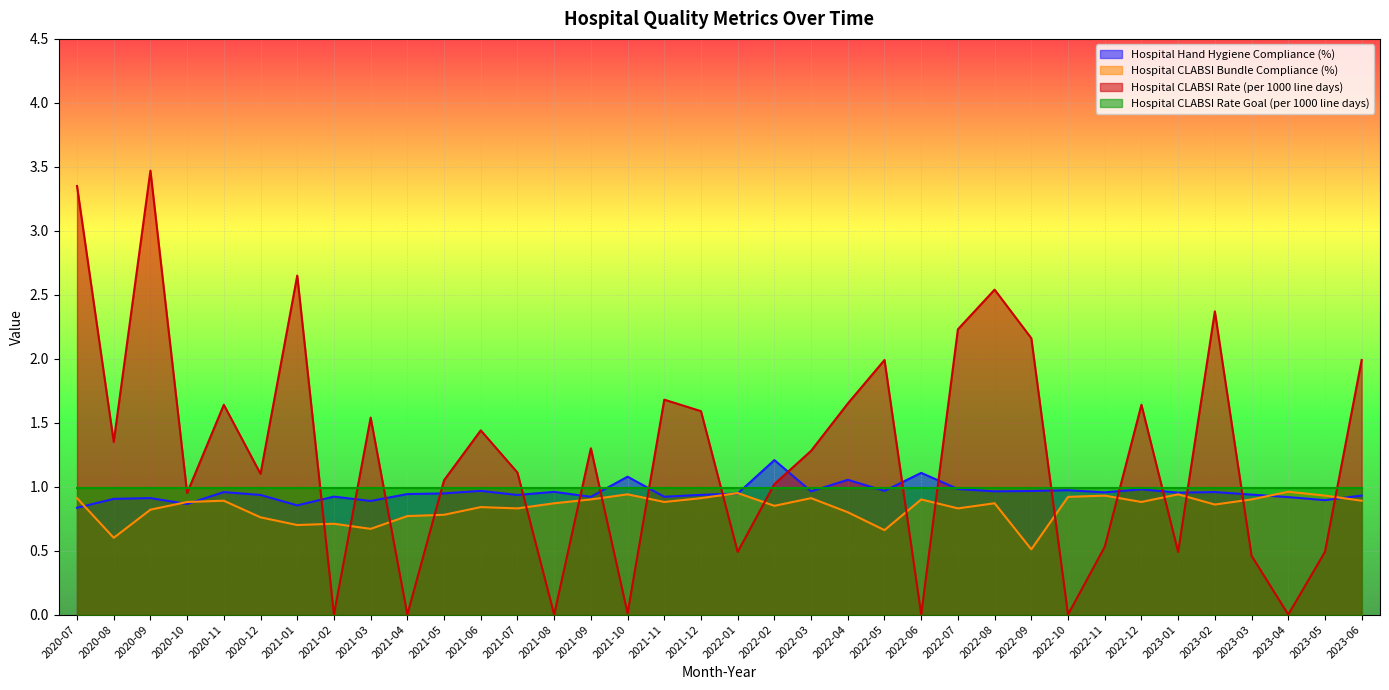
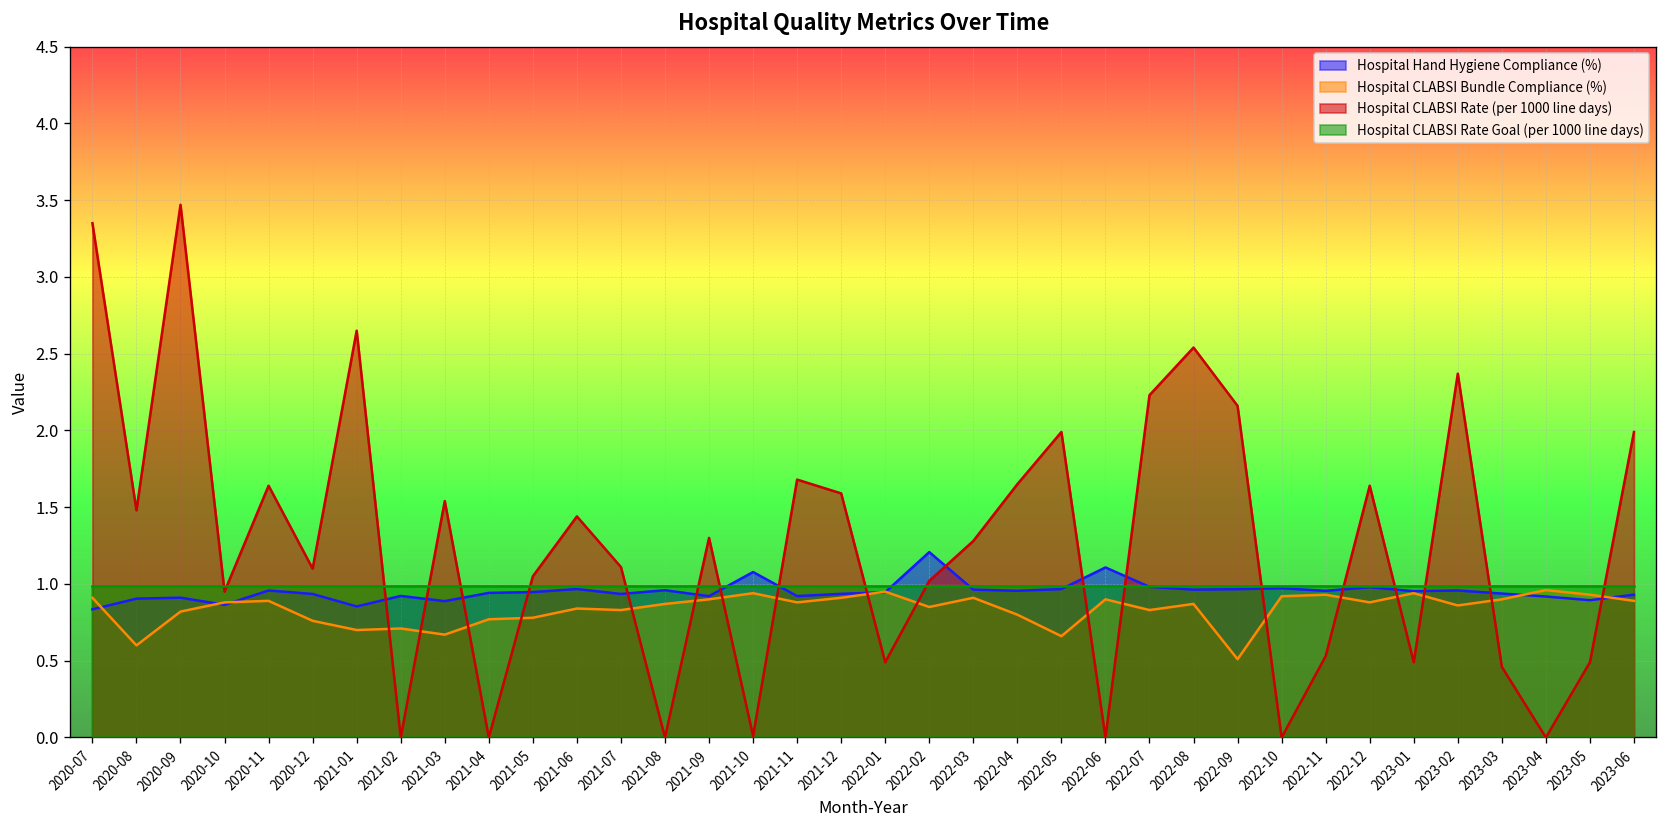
Hospital CLABSI Rate (per 1000 line days), 2020-08: 1.35 -> 1.48
Hospital Hand Hygiene Compliance (%), 2022-04: 1.05 -> 0.96
